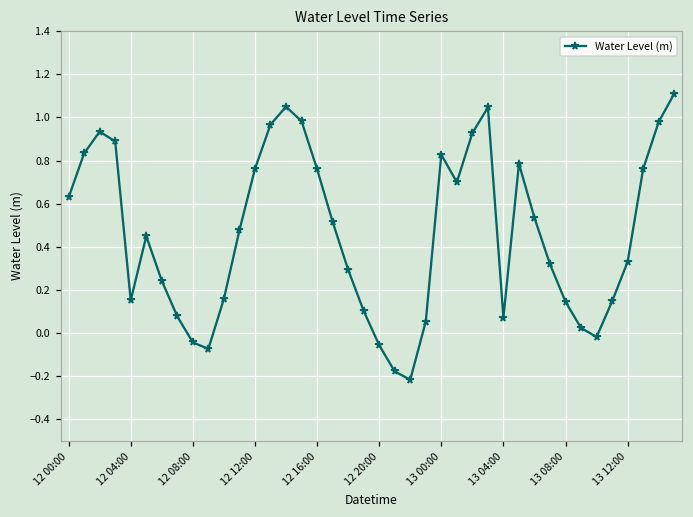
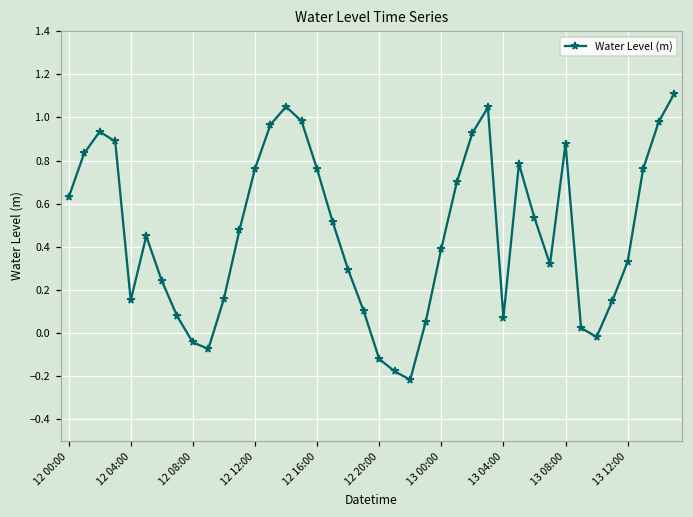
12 20:00: -0.06 -> -0.12
13 00:00: 0.83 -> 0.39
13 08:00: 0.15 -> 0.88
